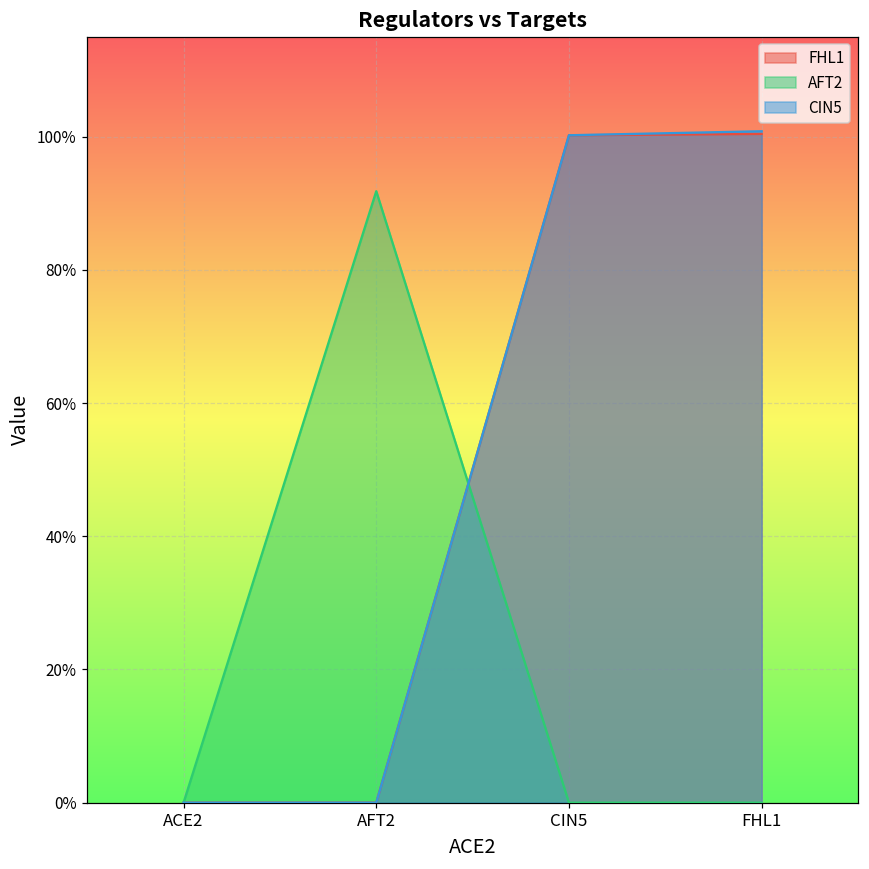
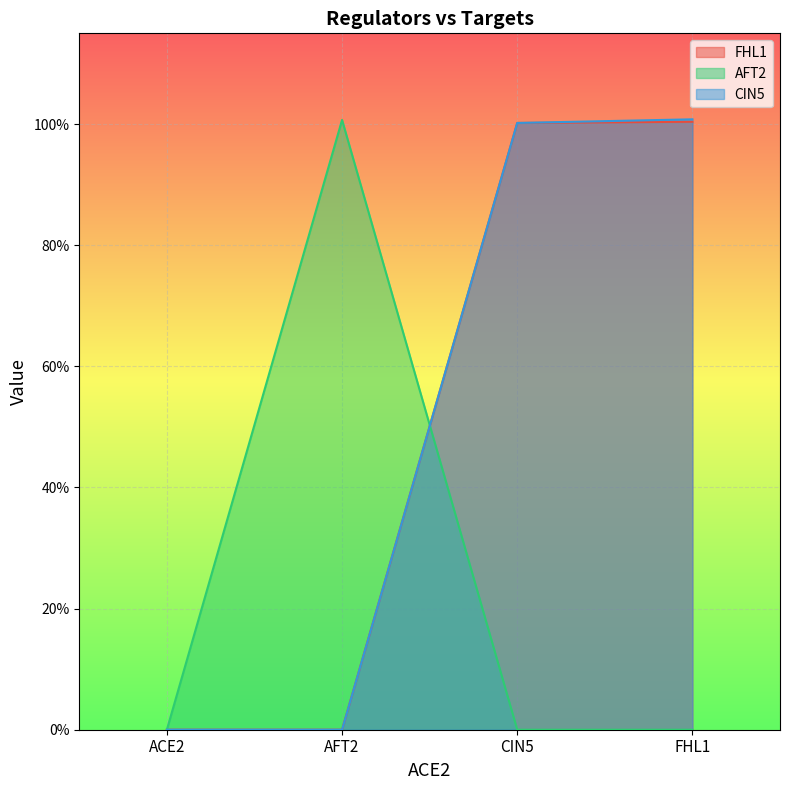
AFT2, AFT2: 92% -> 101%
